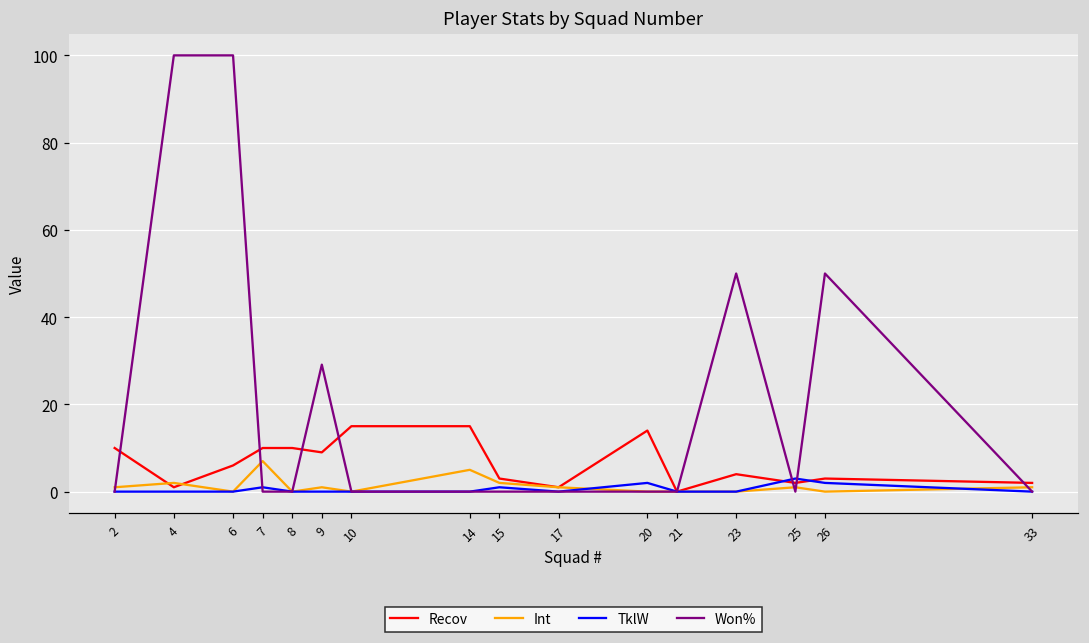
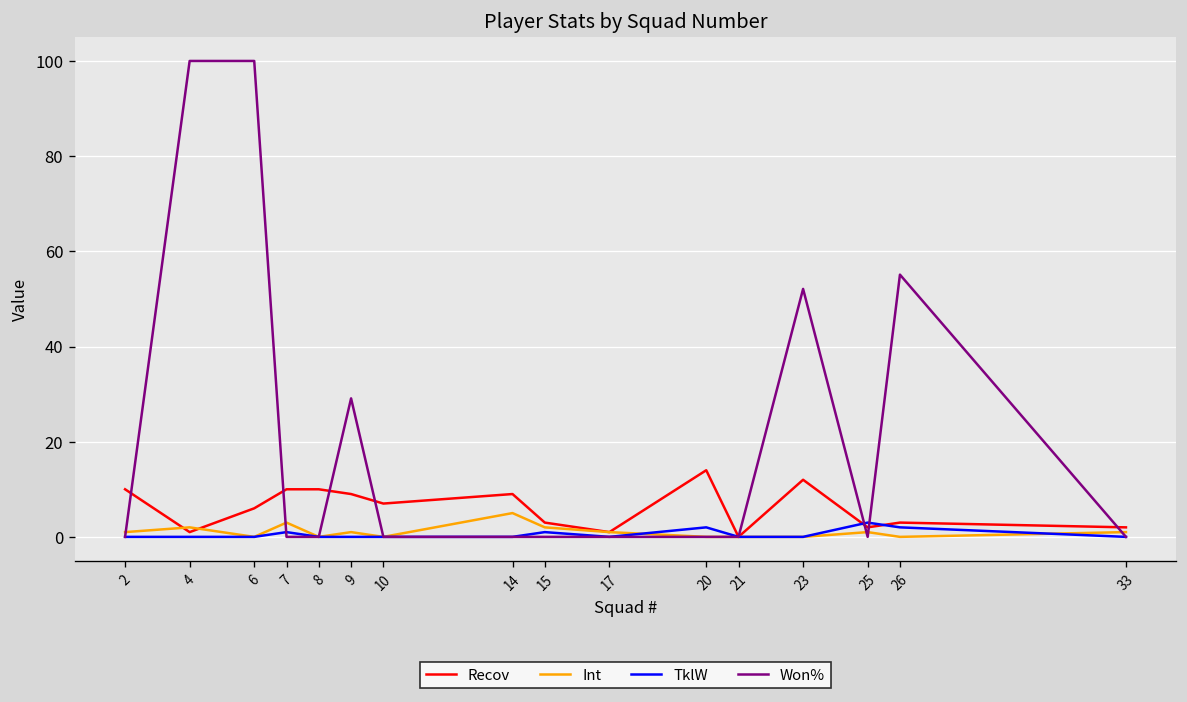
Int, 7: 7 -> 3
Recov, 10: 15 -> 7
Recov, 14: 15 -> 9
Recov, 23: 4 -> 12
Won%, 23: 50 -> 52
Won%, 26: 50 -> 55
